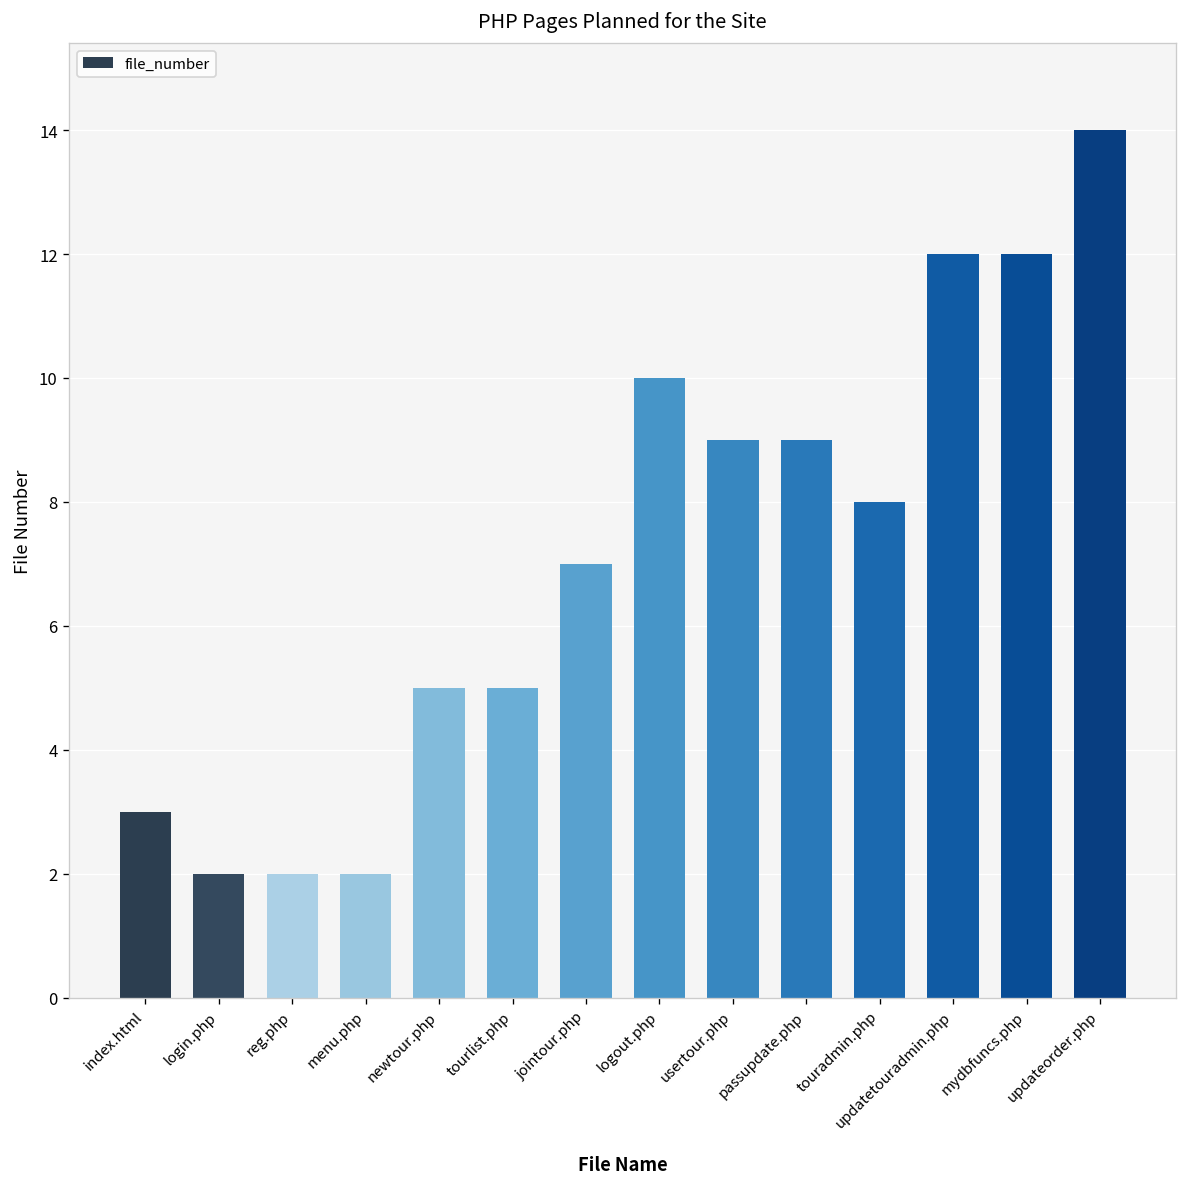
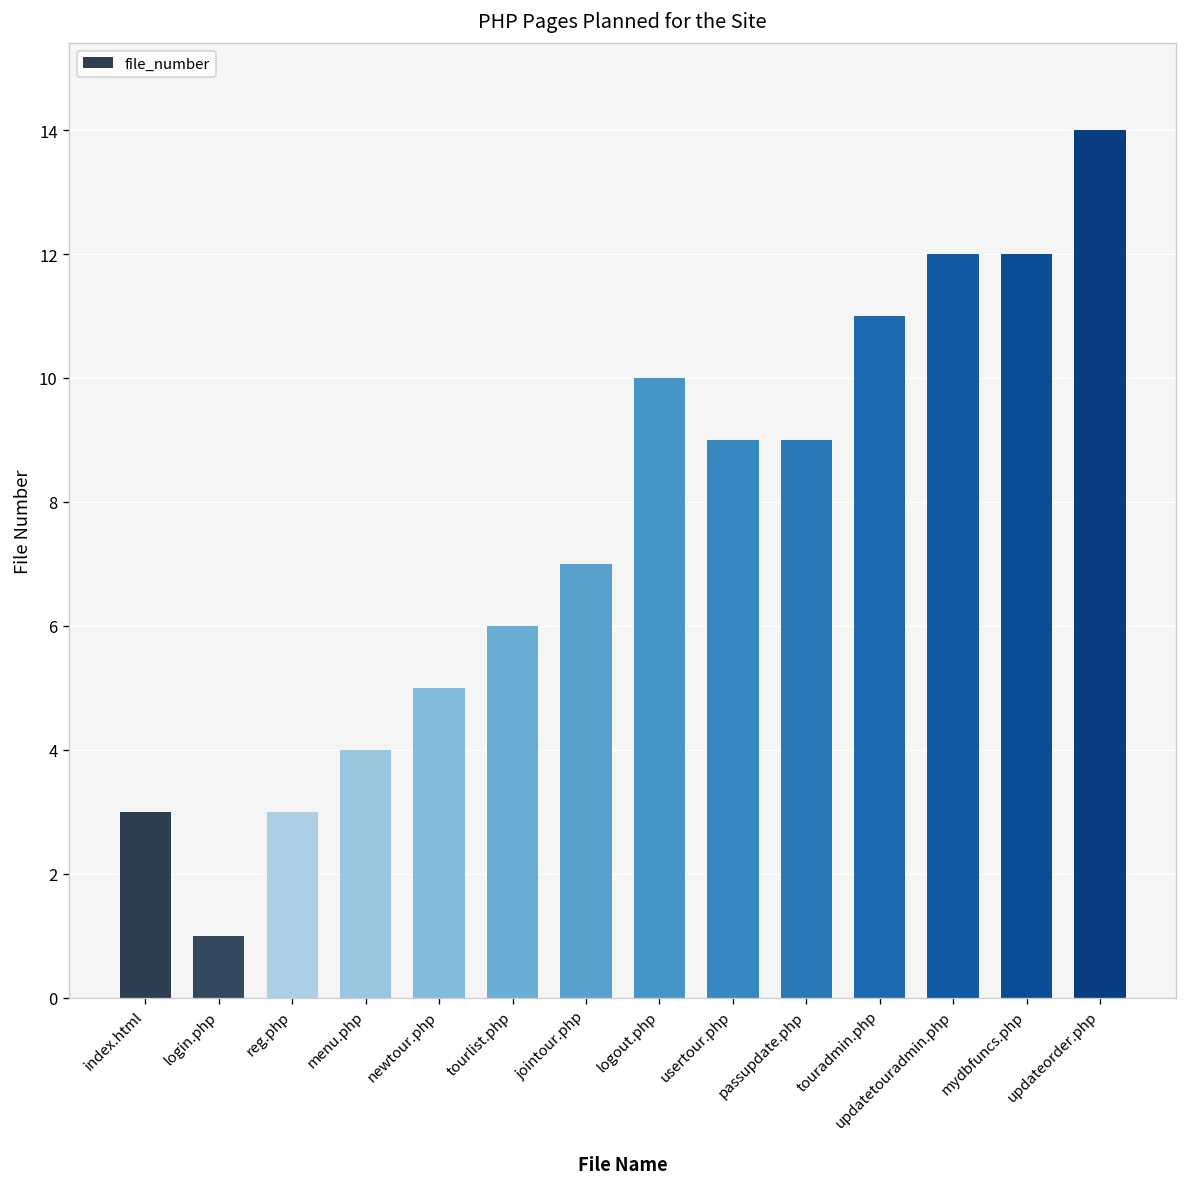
login.php: 2 -> 1
reg.php: 2 -> 3
menu.php: 2 -> 4
tourlist.php: 5 -> 6
touradmin.php: 8 -> 11
